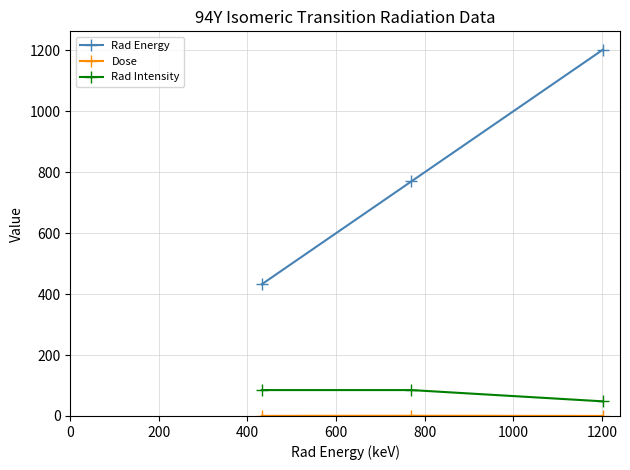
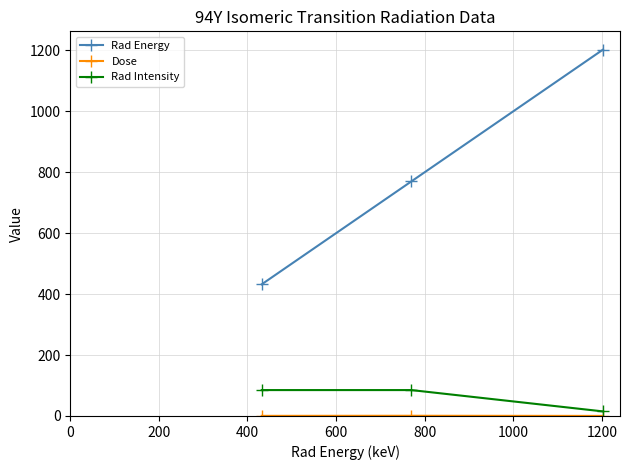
Rad Intensity, 1200: 50 -> 20
